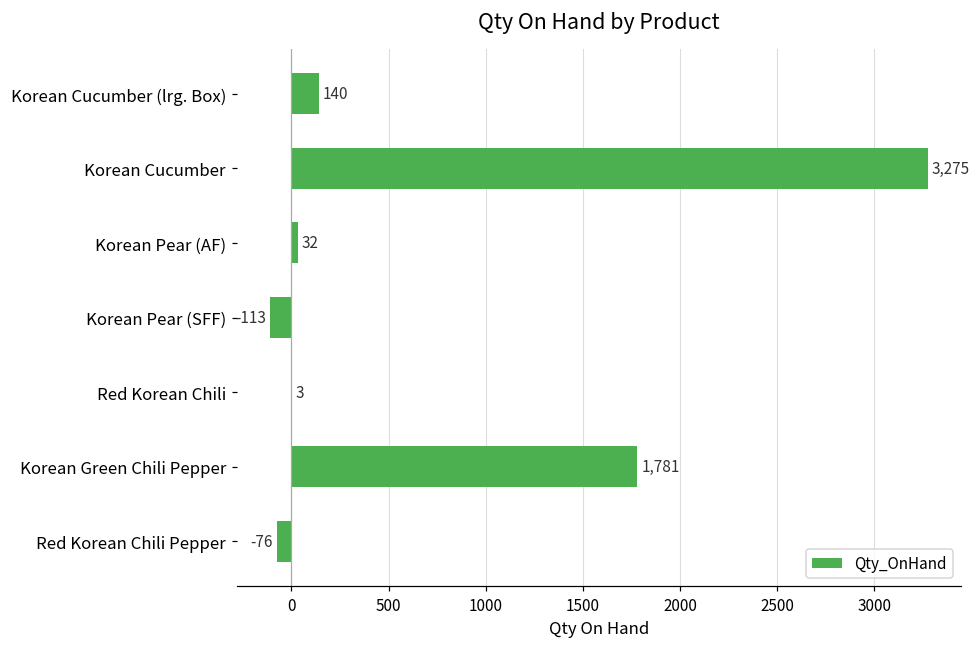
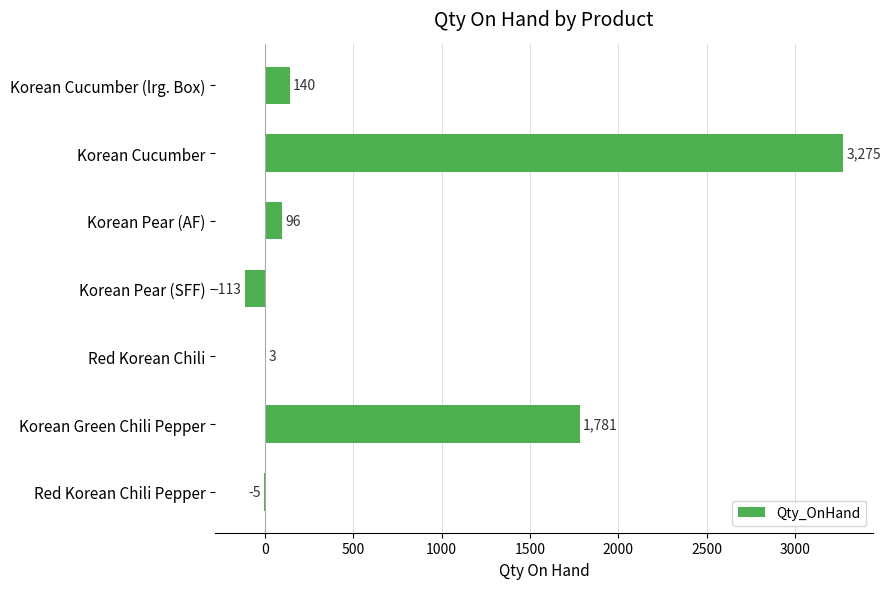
Korean Pear (AF): 32 -> 96
Red Korean Chili Pepper: -76 -> -5
